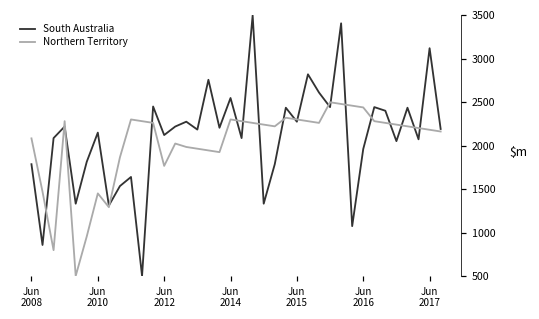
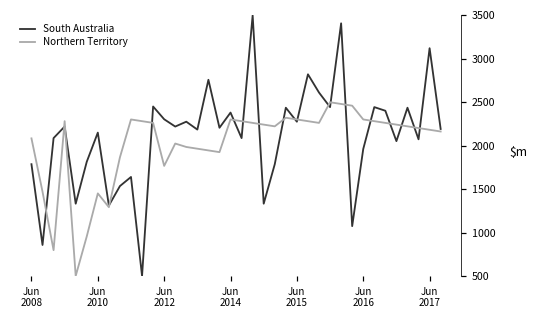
South Australia, Jun 2012: 2100 -> 2300
South Australia, Jun 2014: 2500 -> 2400
Northern Territory, Jun 2016: 2400 -> 2300
